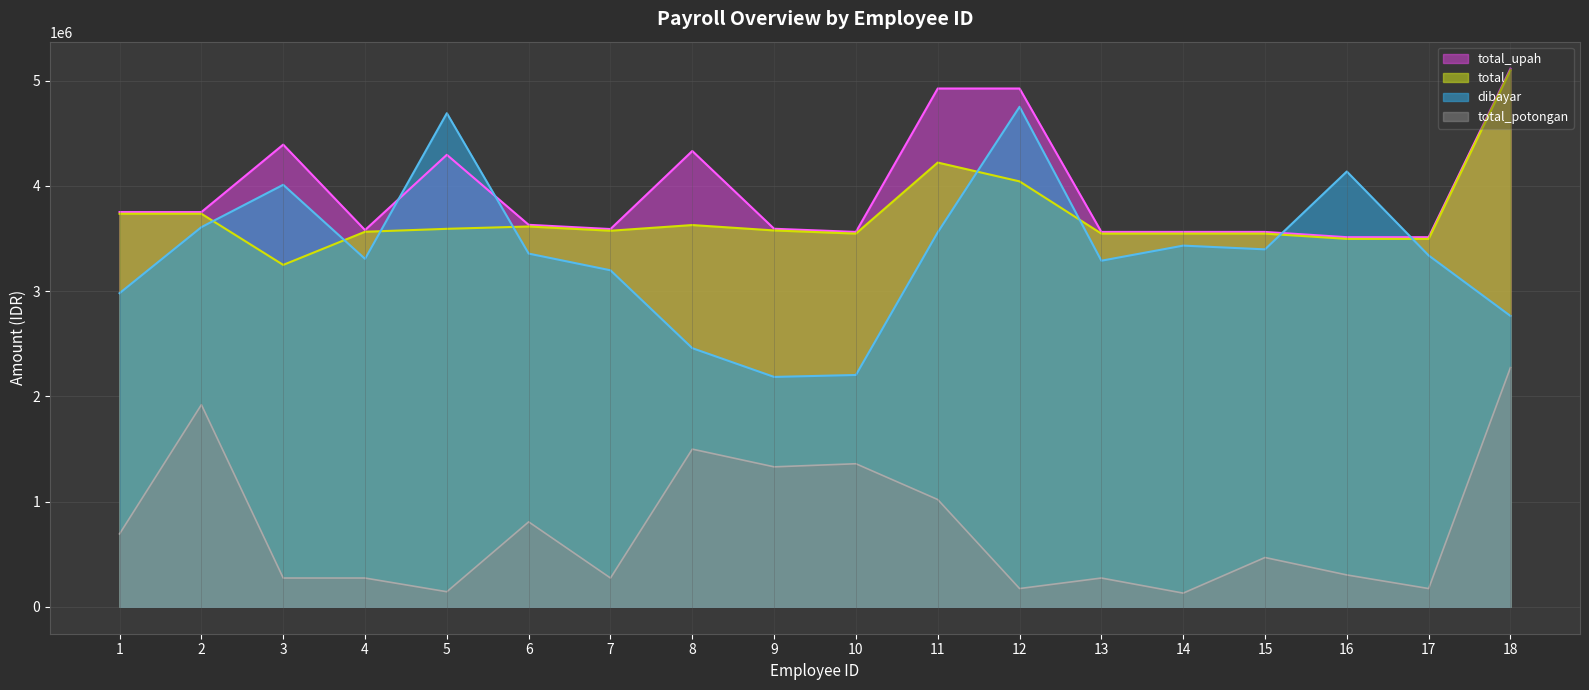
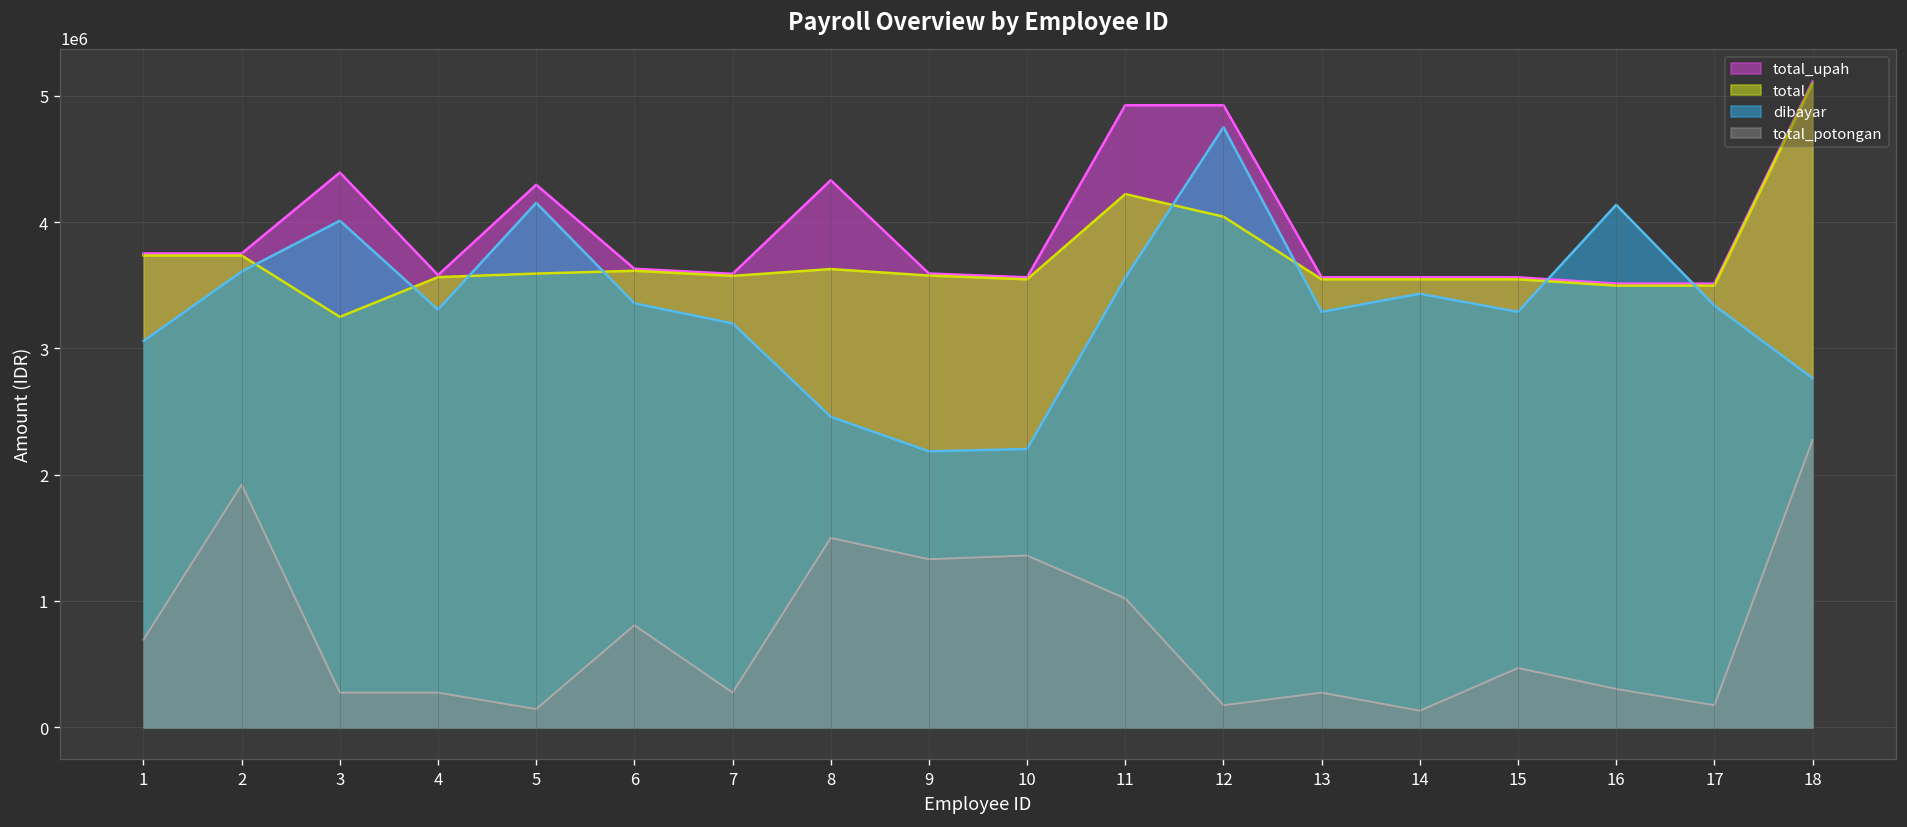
dibayar, 1: 2980000 -> 3060000
dibayar, 5: 4690000 -> 4150000
dibayar, 15: 3400000 -> 3290000
